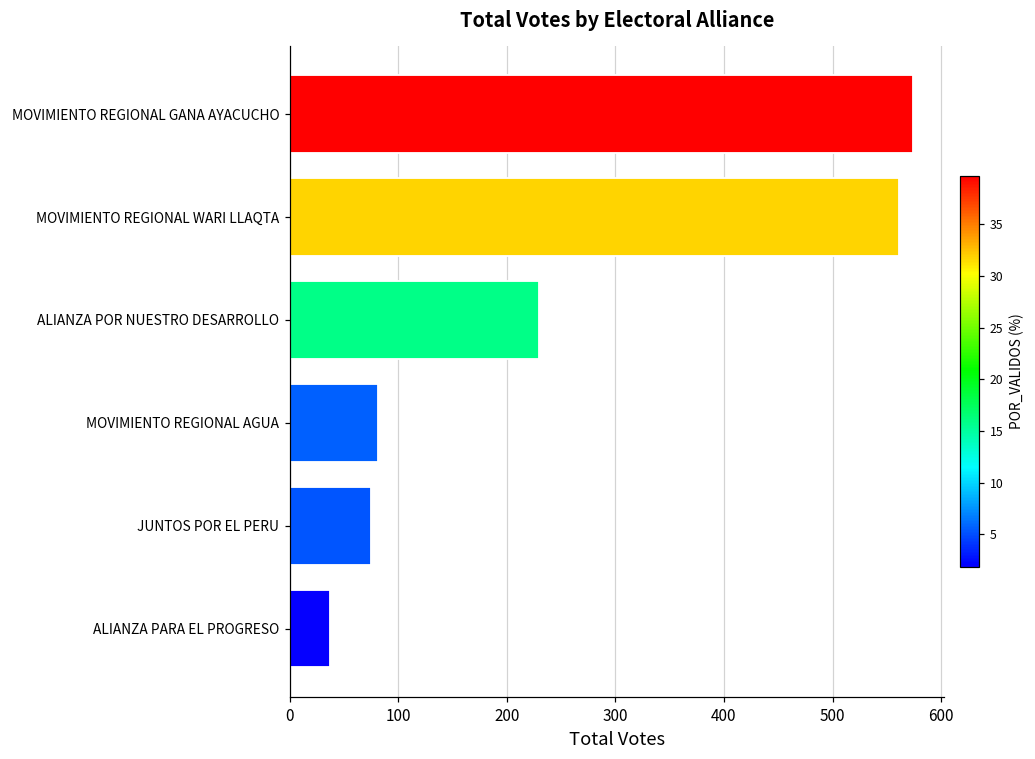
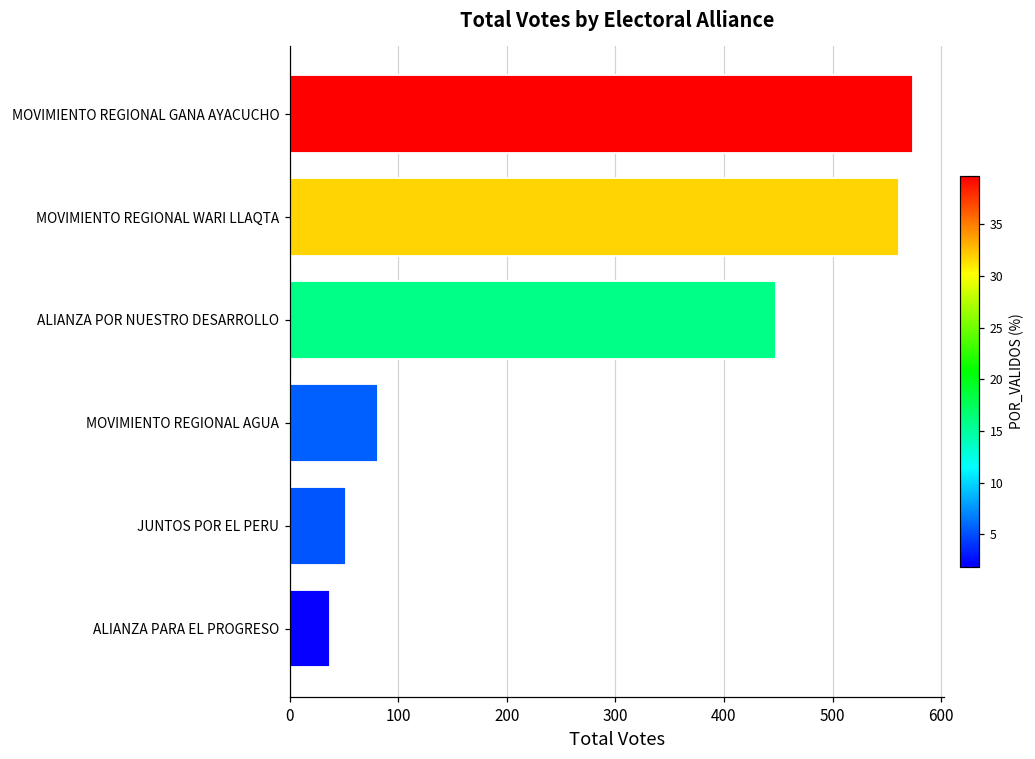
ALIANZA POR NUESTRO DESARROLLO: 230 -> 450
JUNTOS POR EL PERU: 80 -> 50
